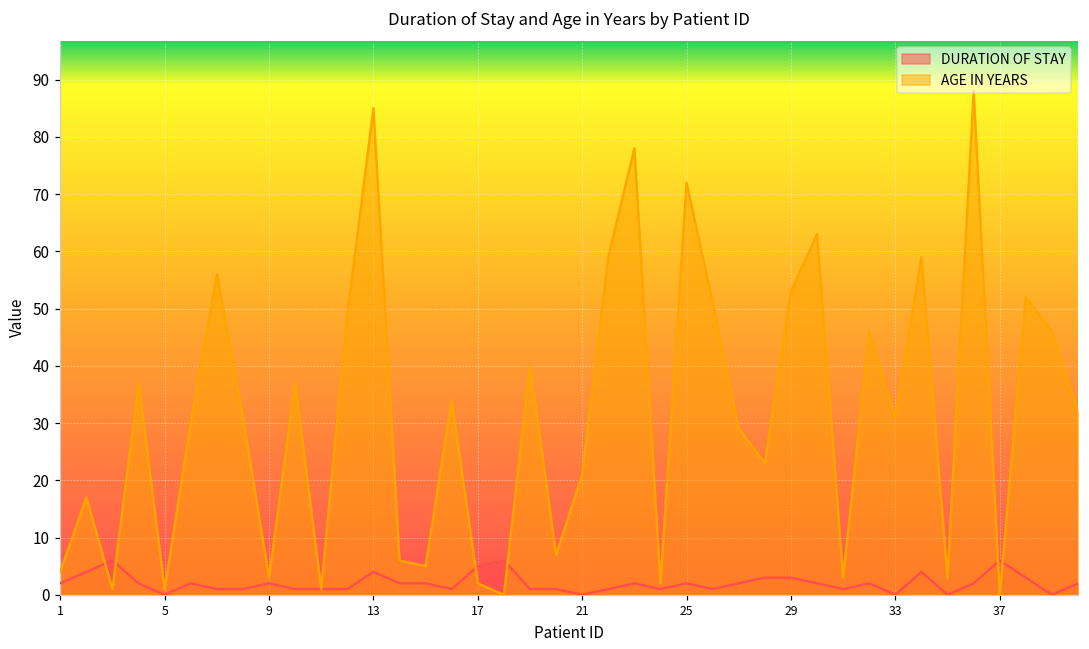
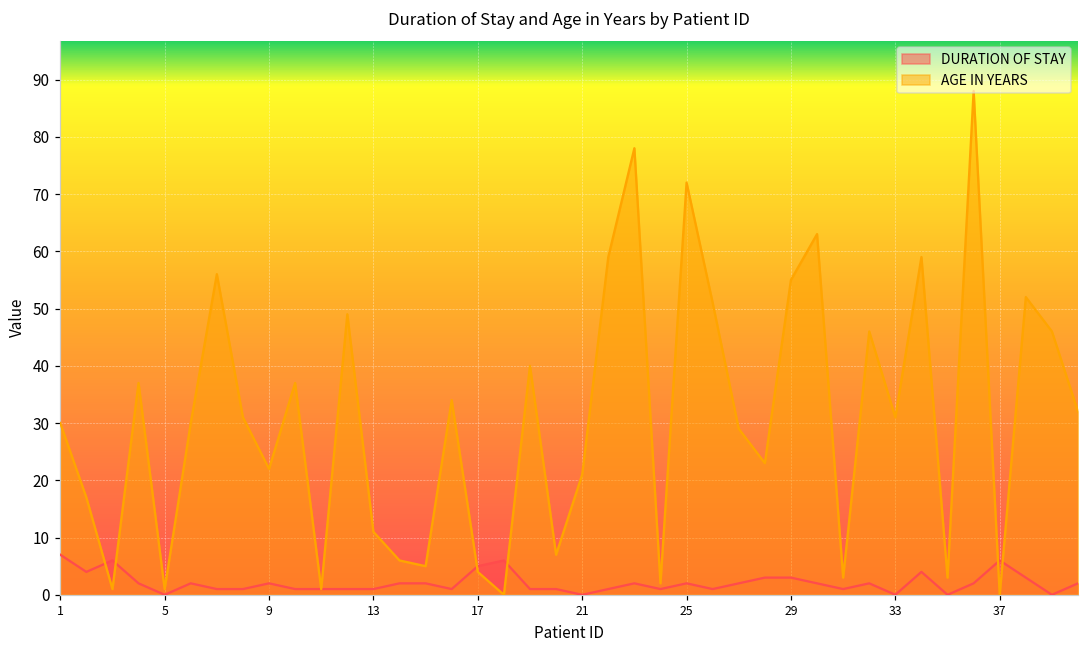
DURATION OF STAY, 1: 2 -> 7
AGE IN YEARS, 1: 4 -> 30
AGE IN YEARS, 9: 3 -> 22
DURATION OF STAY, 13: 4 -> 1
AGE IN YEARS, 13: 85 -> 11
AGE IN YEARS, 17: 2 -> 4
AGE IN YEARS, 29: 53 -> 55
